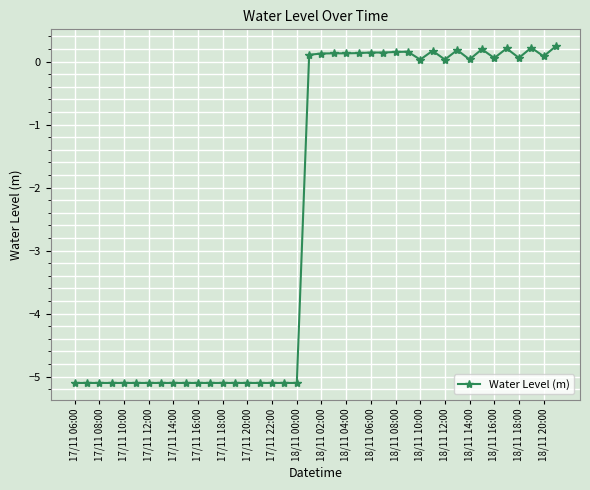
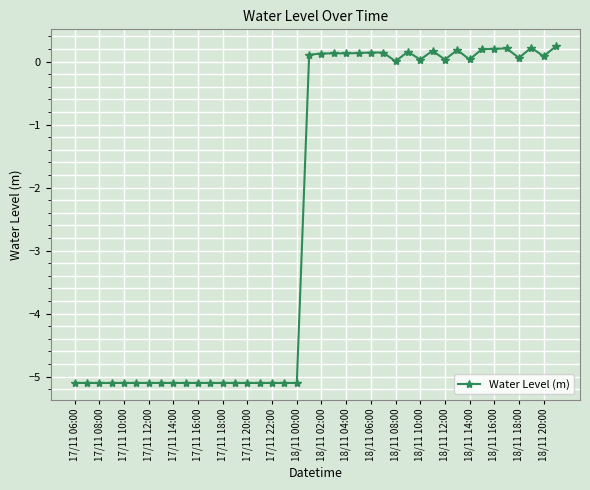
18/11 08:00: 0.2 -> 0.0
18/11 16:00: 0.1 -> 0.2
